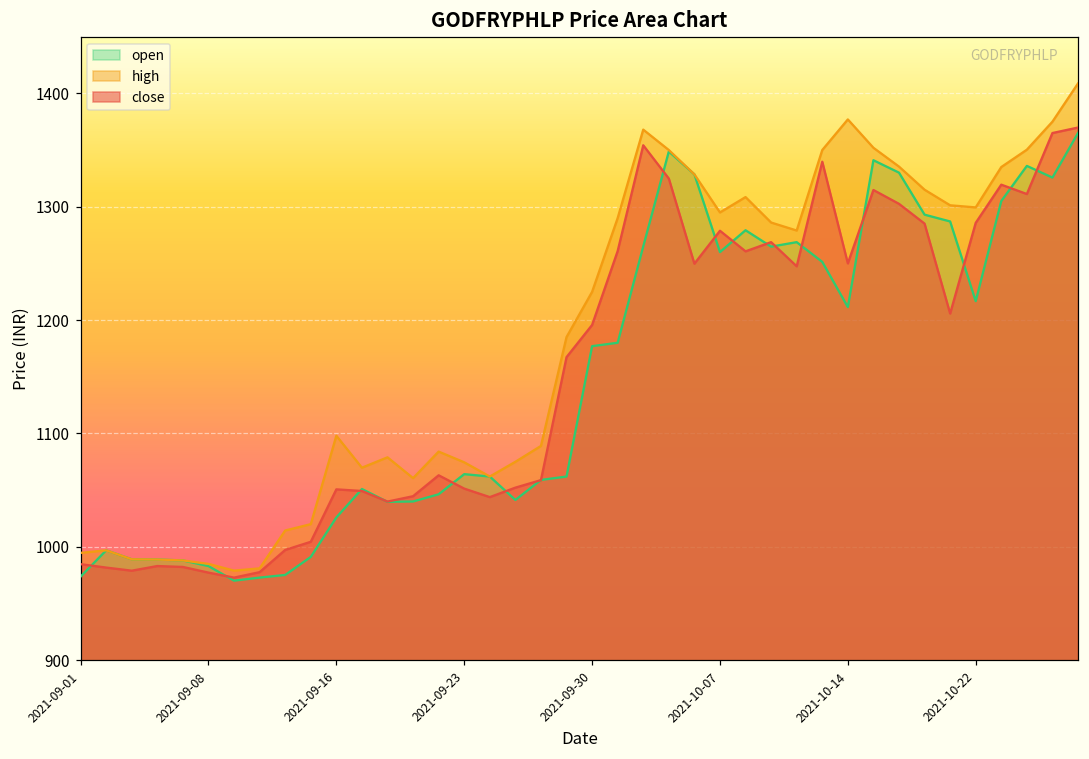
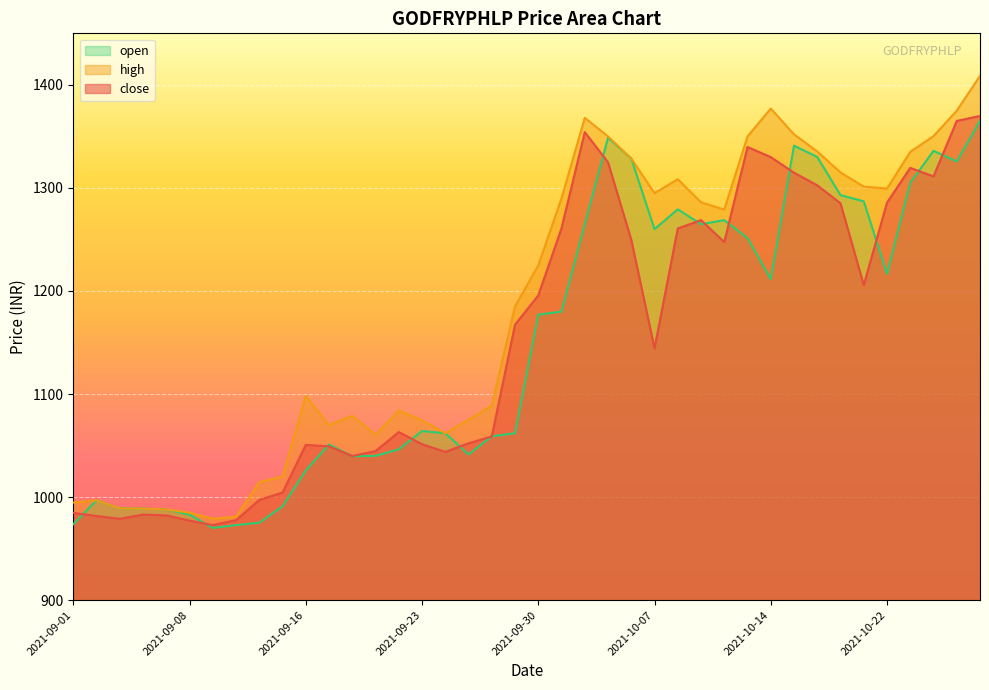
close, 2021-10-07: 1279 -> 1144
close, 2021-10-14: 1250 -> 1330
